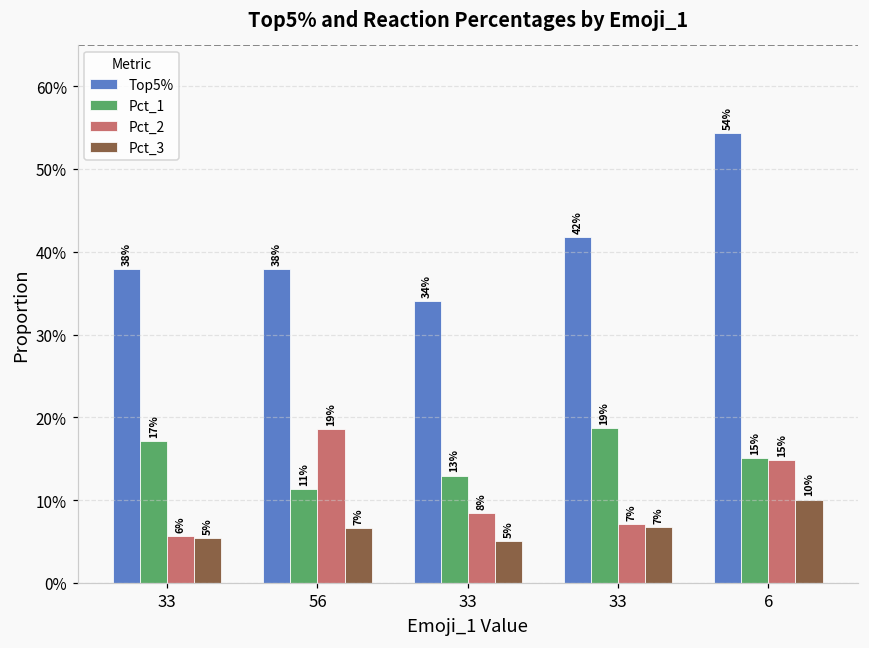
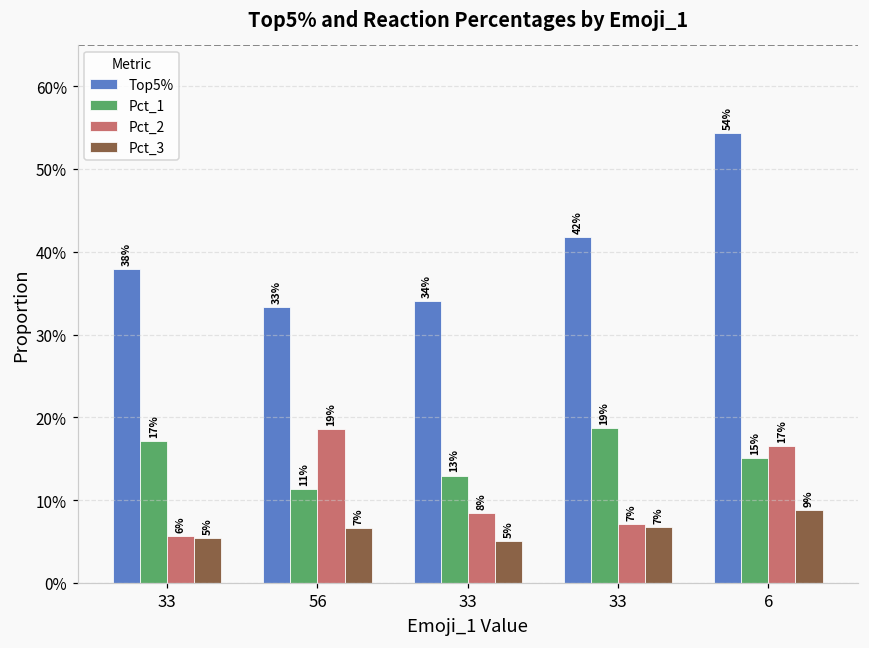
Top5%, 56: 38% -> 33%
Pct_2, 6: 15% -> 17%
Pct_3, 6: 10% -> 9%
